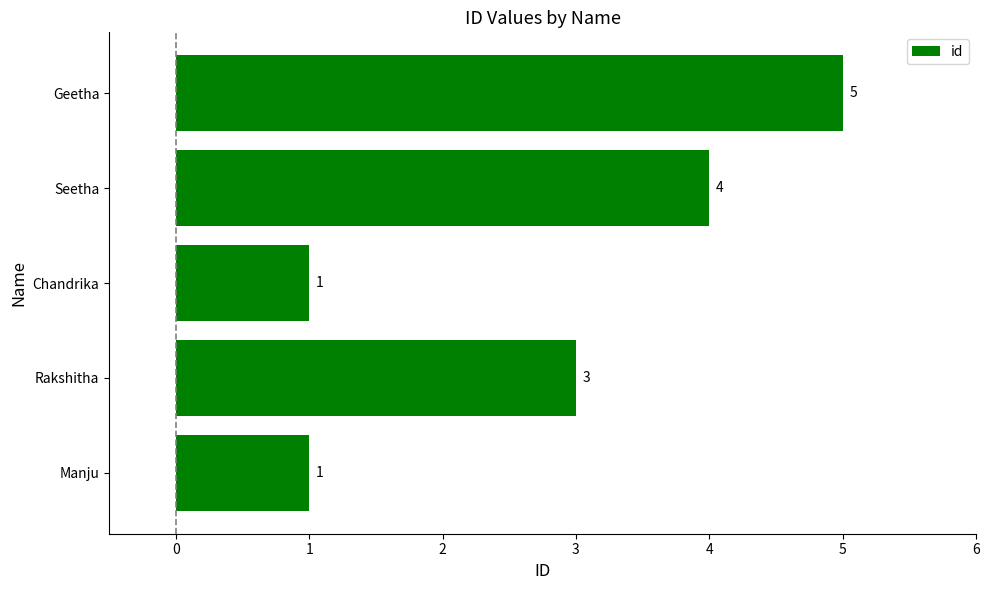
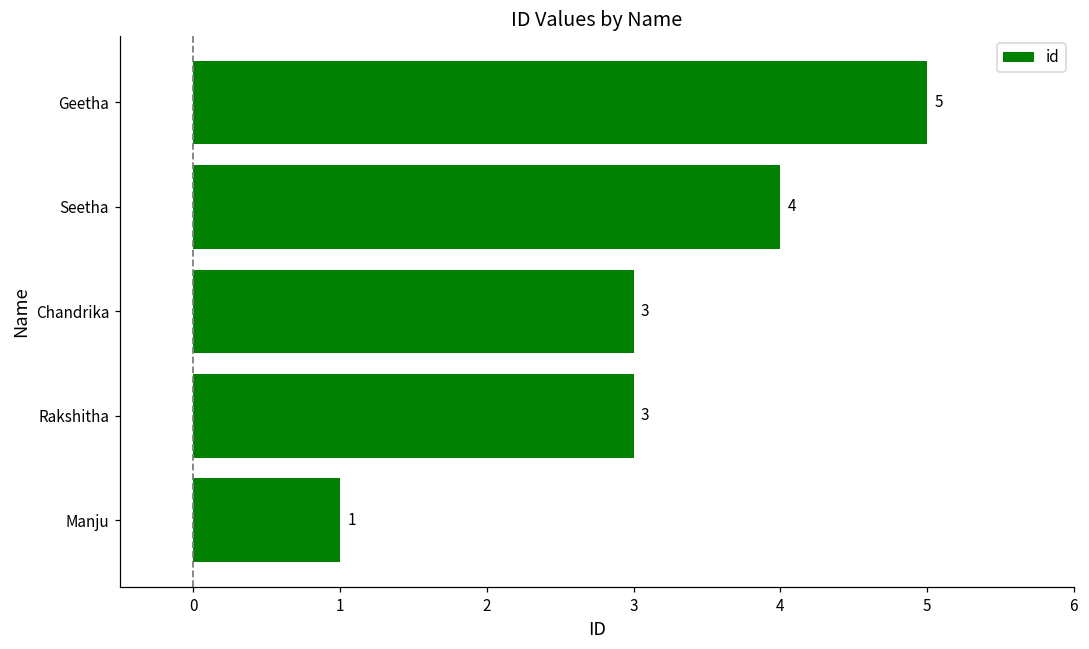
Chandrika: 1 -> 3
